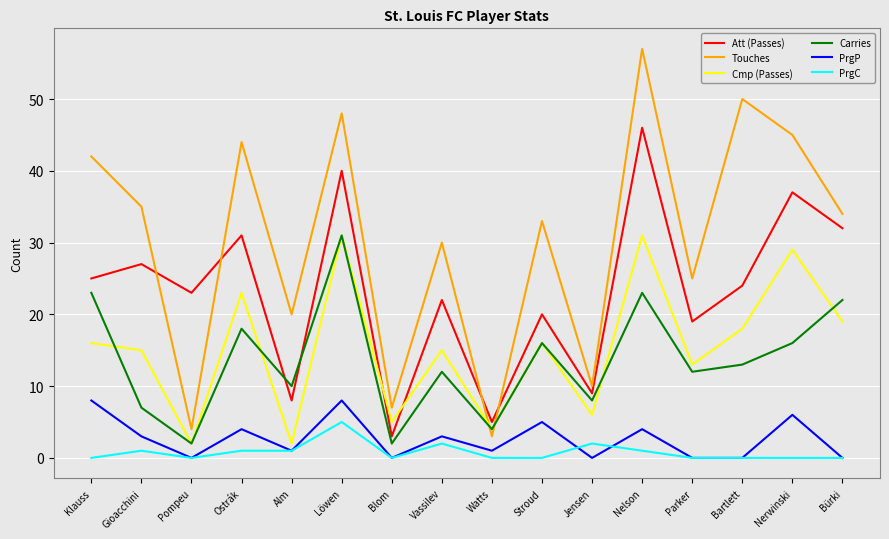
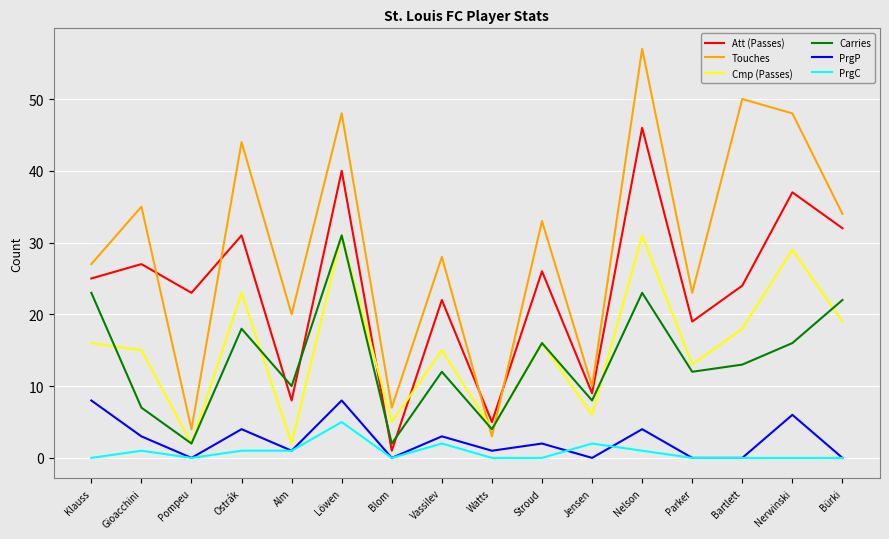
Touches, Klauss: 42 -> 27
Att (Passes), Blom: 3 -> 1
Touches, Vassilev: 30 -> 28
Att (Passes), Stroud: 20 -> 26
PrgP, Stroud: 5 -> 2
Touches, Parker: 25 -> 23
Touches, Nerwinski: 45 -> 48
